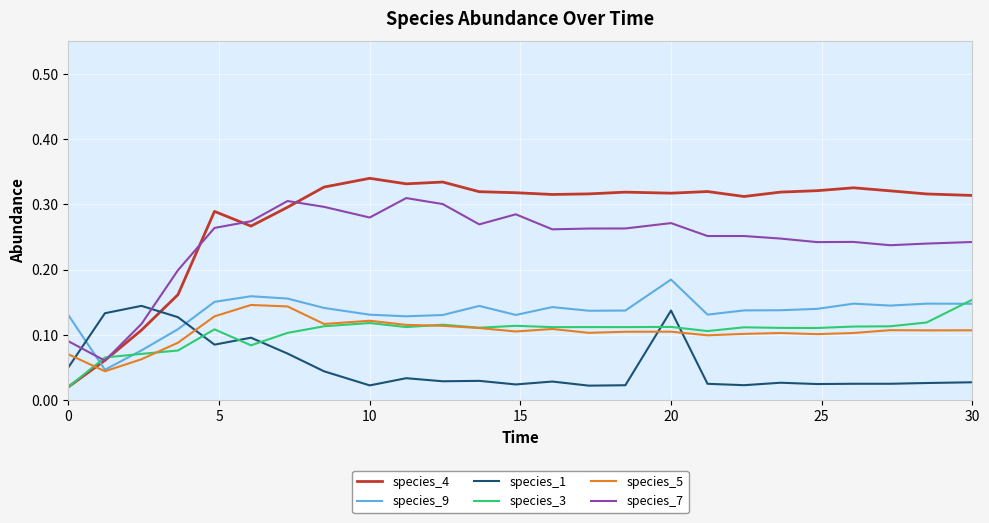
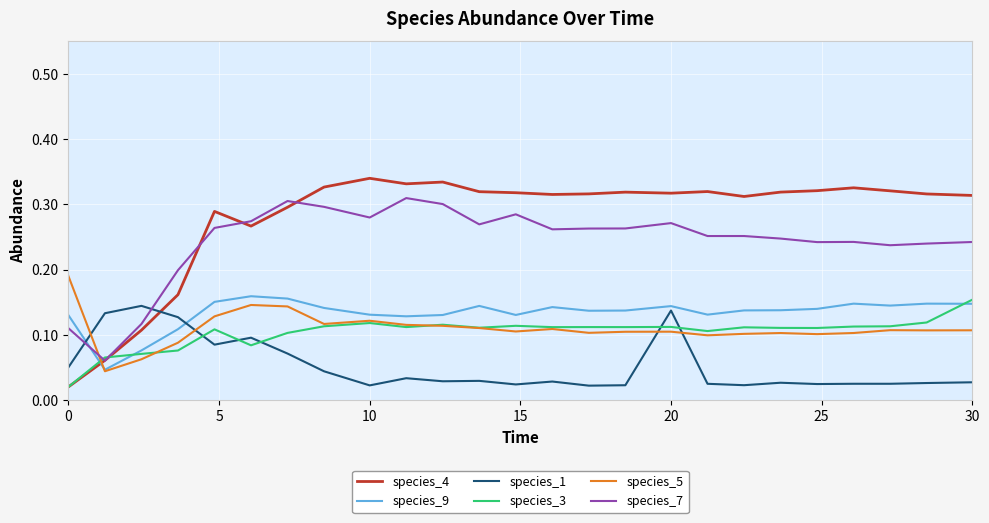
species_5, 0: 0.07 -> 0.19
species_7, 0: 0.09 -> 0.11
species_9, 20: 0.18 -> 0.14
